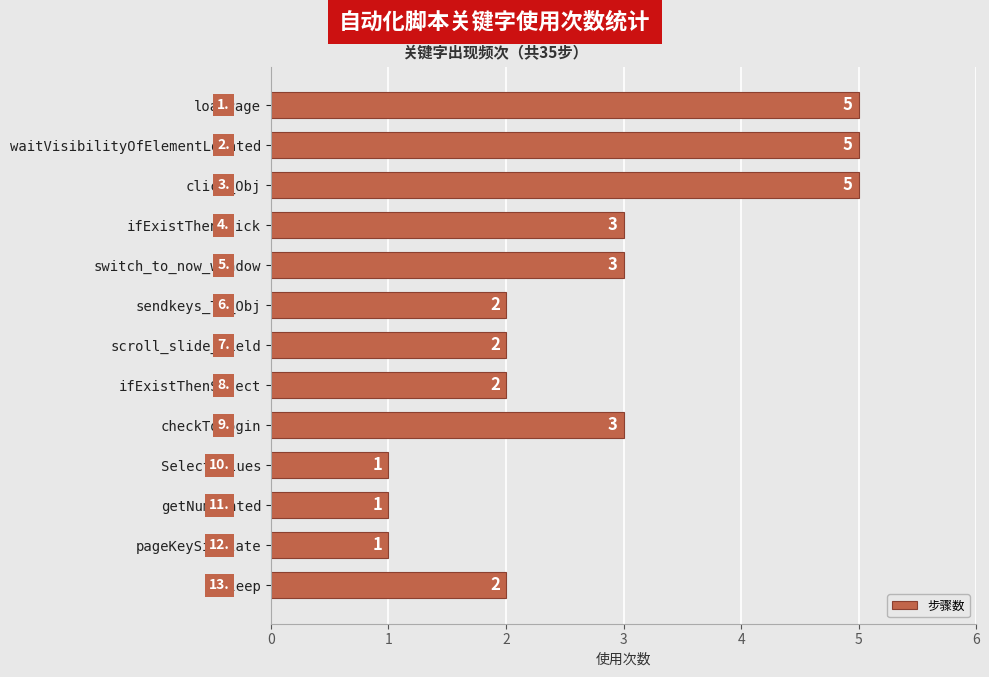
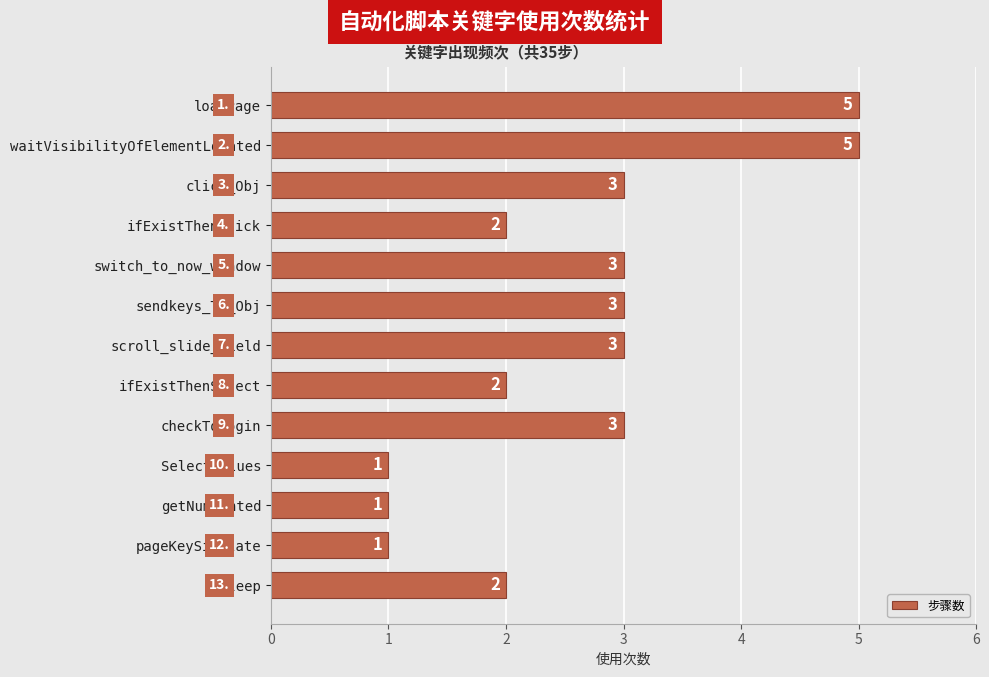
click_Obj: 5 -> 3
ifExistThenClick: 3 -> 2
sendkeys_To_Obj: 2 -> 3
scroll_slide_field: 2 -> 3
